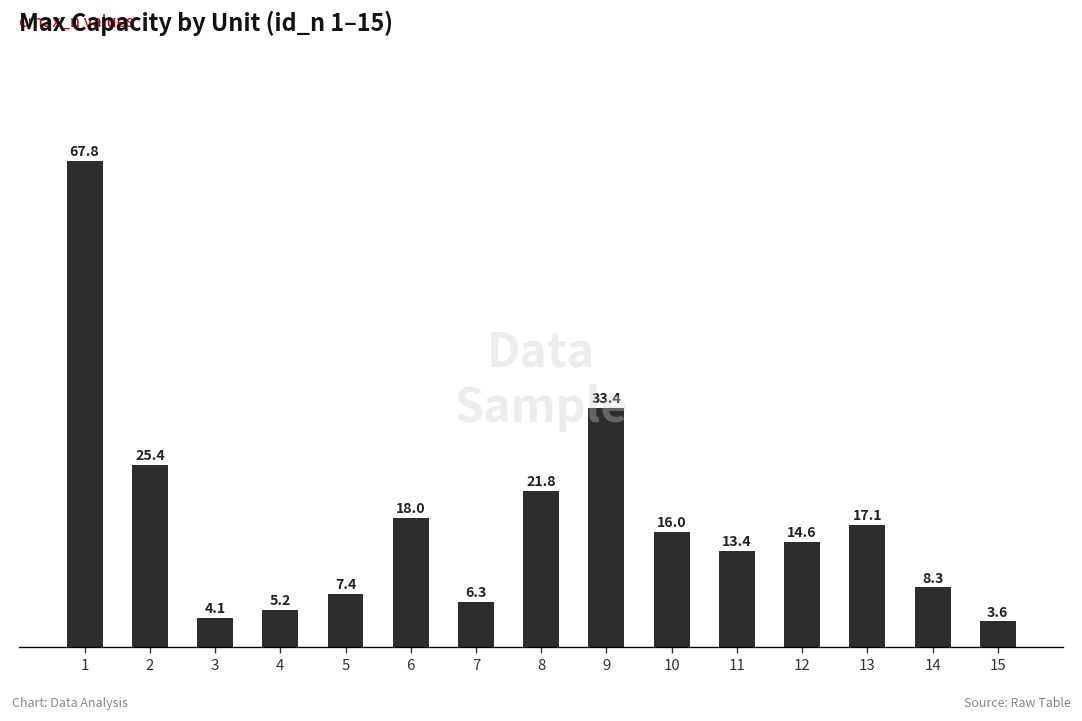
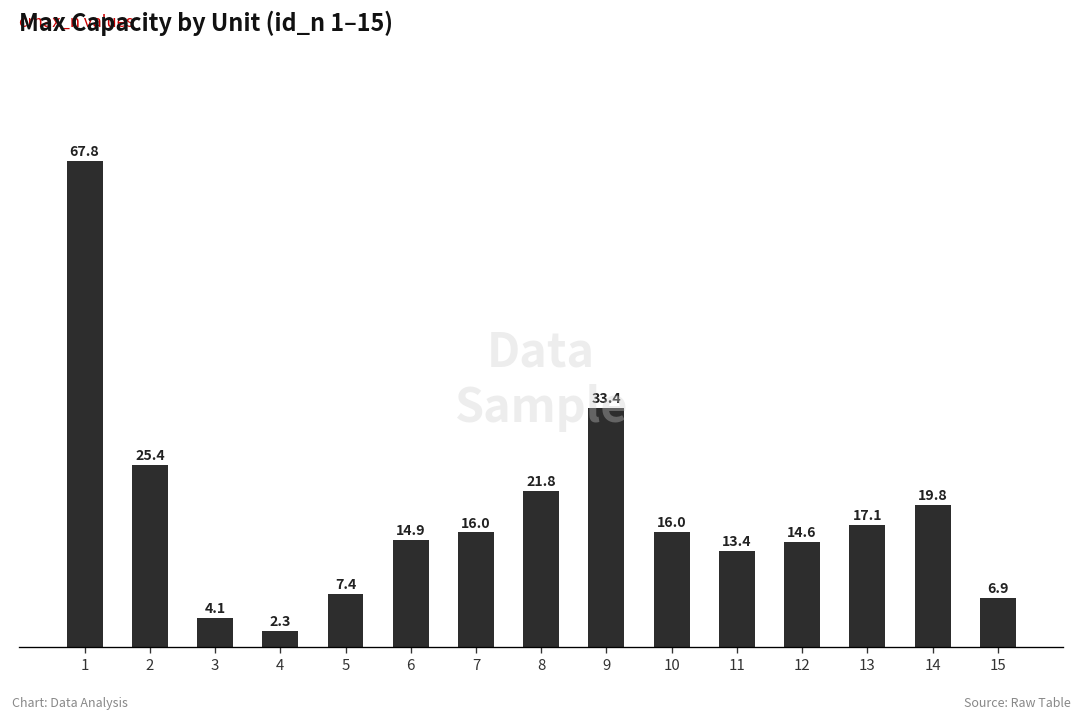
4: 5.2 -> 2.3
6: 18.0 -> 14.9
7: 6.3 -> 16.0
14: 8.3 -> 19.8
15: 3.6 -> 6.9
